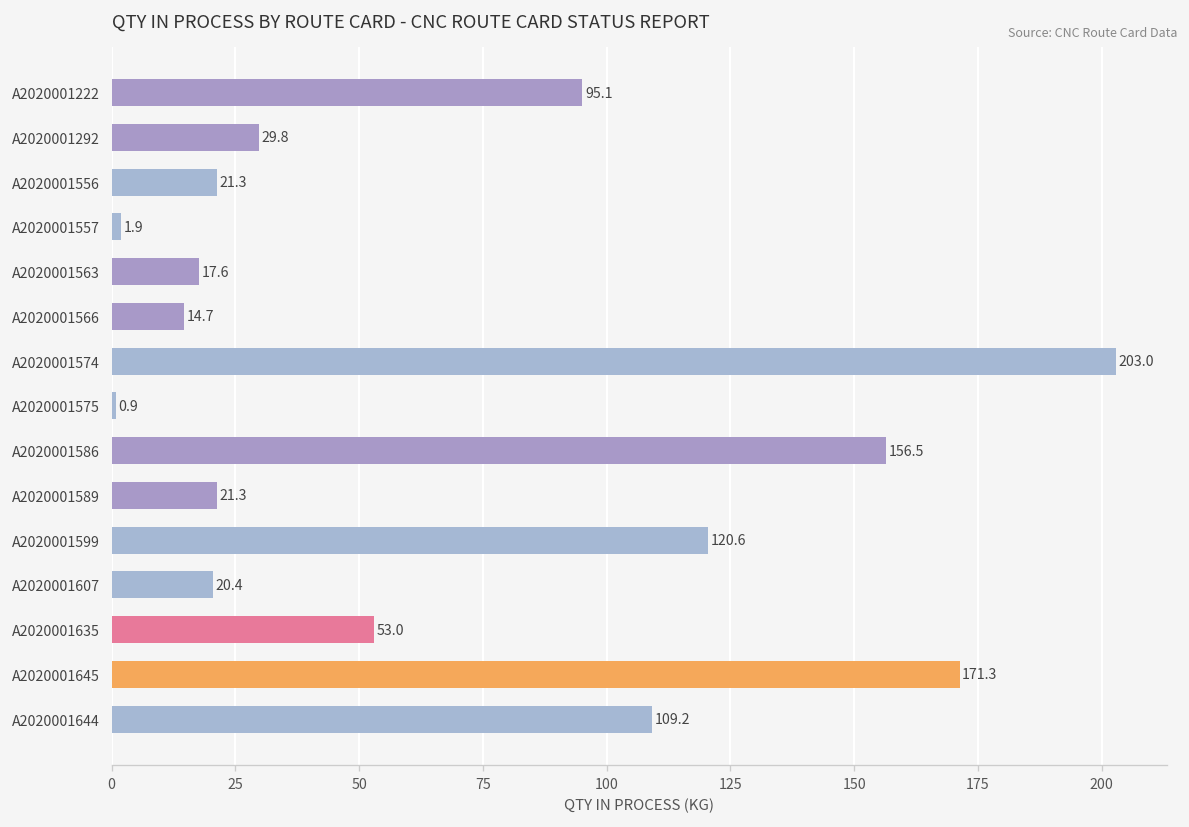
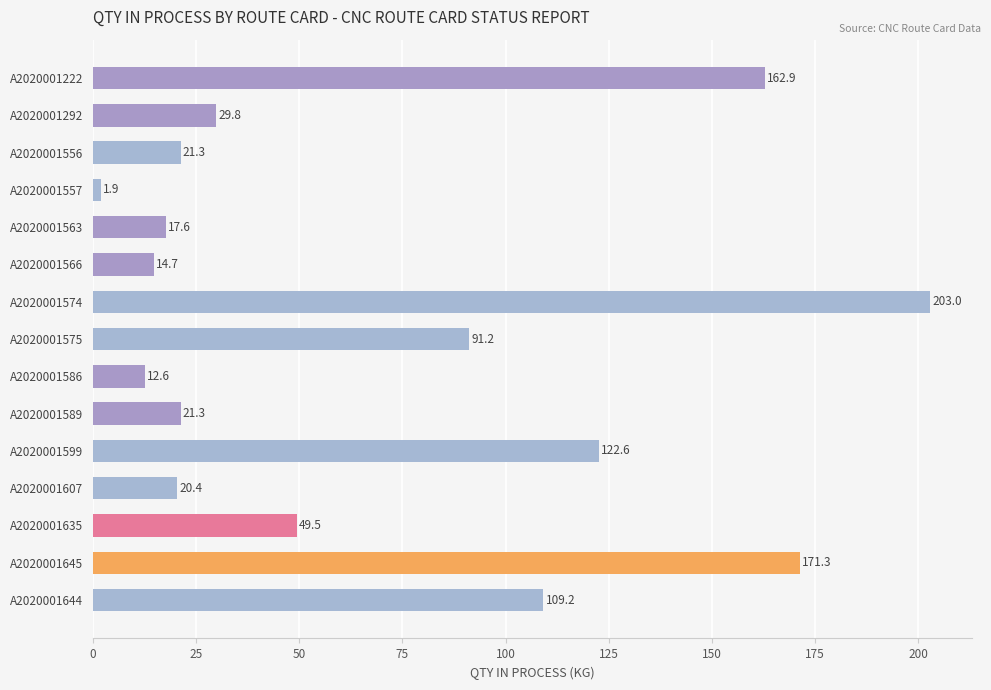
A2020001222: 95.1 -> 162.9
A2020001575: 0.9 -> 91.2
A2020001586: 156.5 -> 12.6
A2020001599: 120.6 -> 122.6
A2020001635: 53.0 -> 49.5
